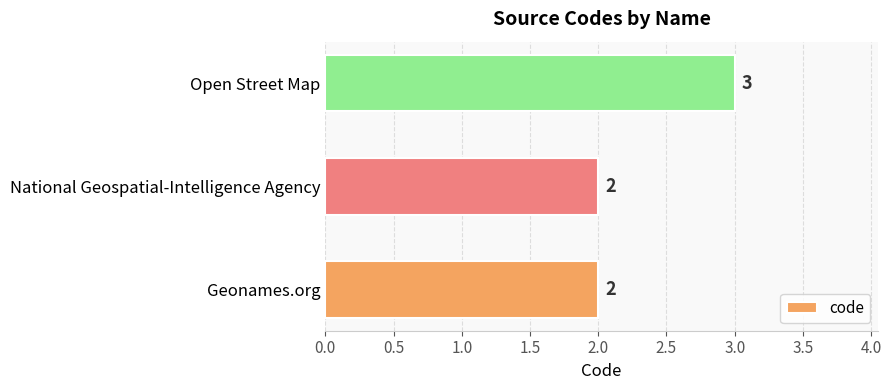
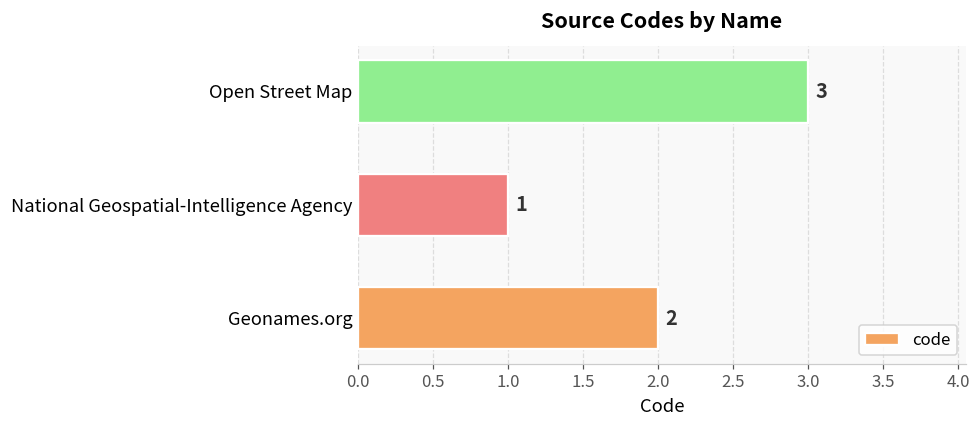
National Geospatial-Intelligence Agency: 2 -> 1
